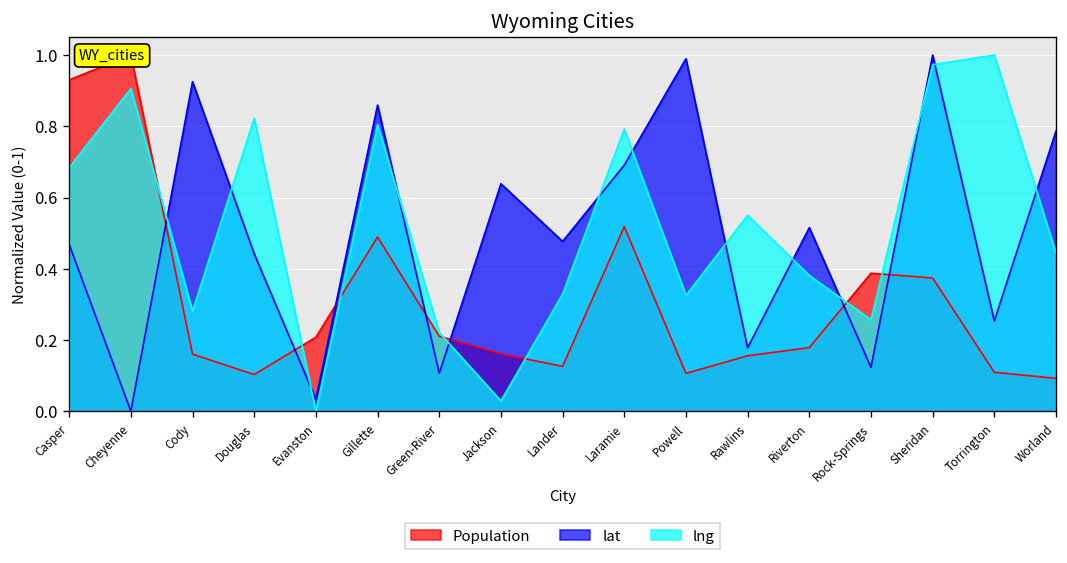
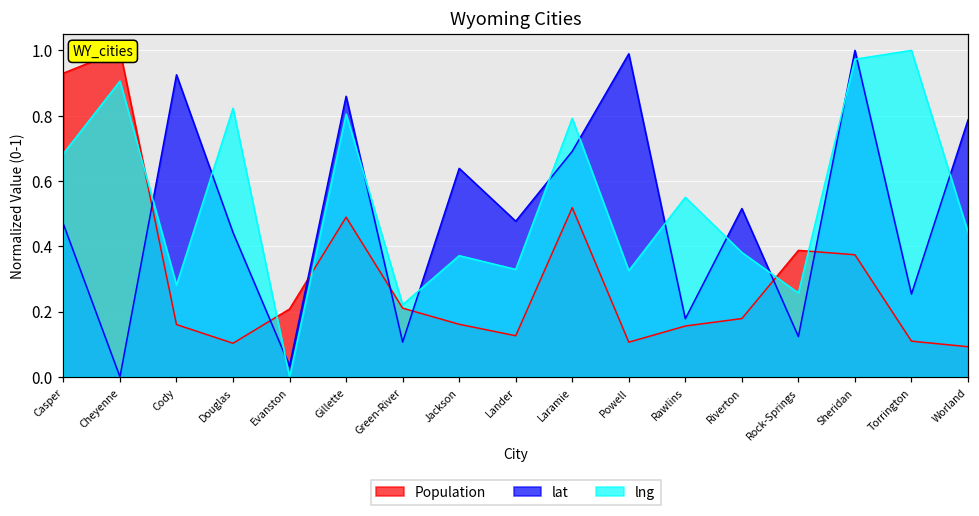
lng, Jackson: 0.03 -> 0.37
